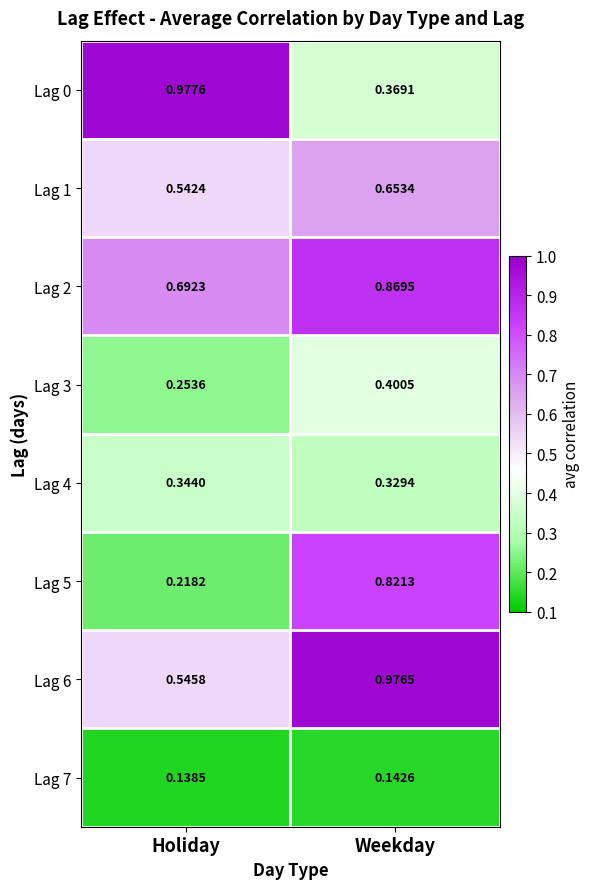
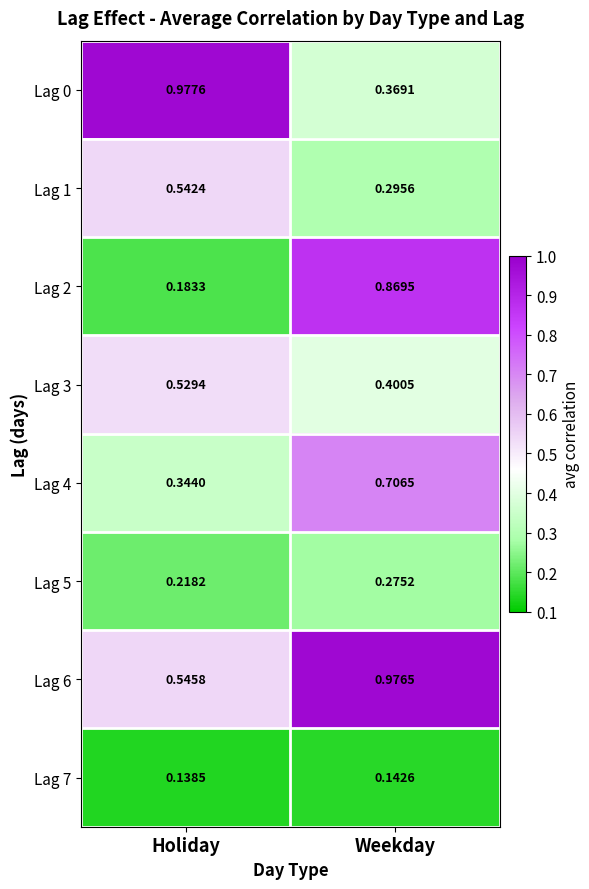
Lag 1, Weekday: 0.6534 -> 0.2956
Lag 2, Holiday: 0.6923 -> 0.1833
Lag 3, Holiday: 0.2536 -> 0.5294
Lag 4, Weekday: 0.3294 -> 0.7065
Lag 5, Weekday: 0.8213 -> 0.2752
